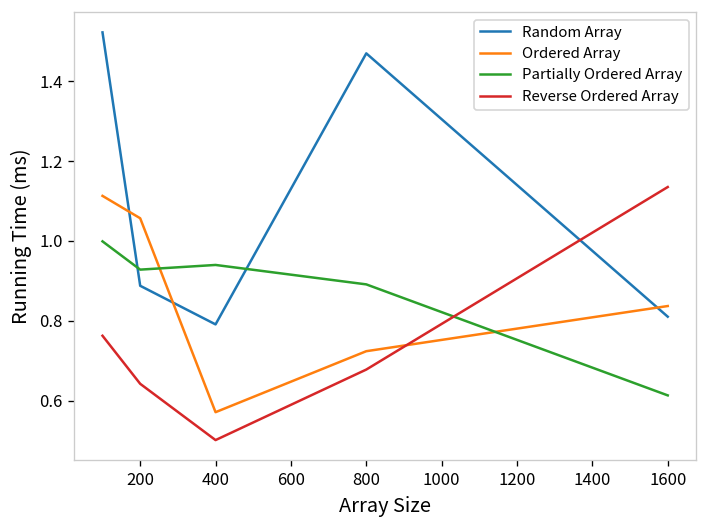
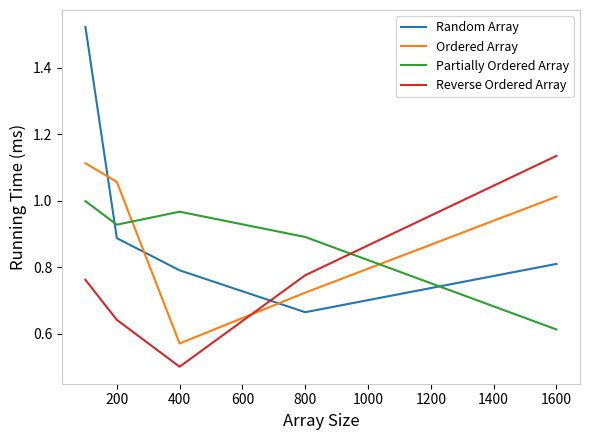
Partially Ordered Array, 400: 0.94 -> 0.97
Random Array, 800: 1.47 -> 0.67
Reverse Ordered Array, 800: 0.68 -> 0.78
Ordered Array, 1600: 0.84 -> 1.01
